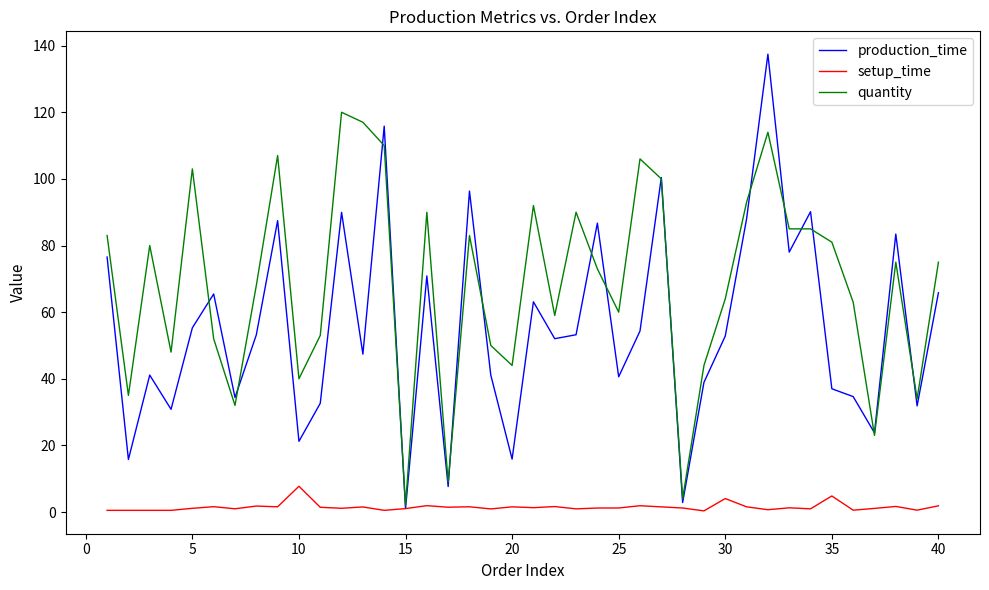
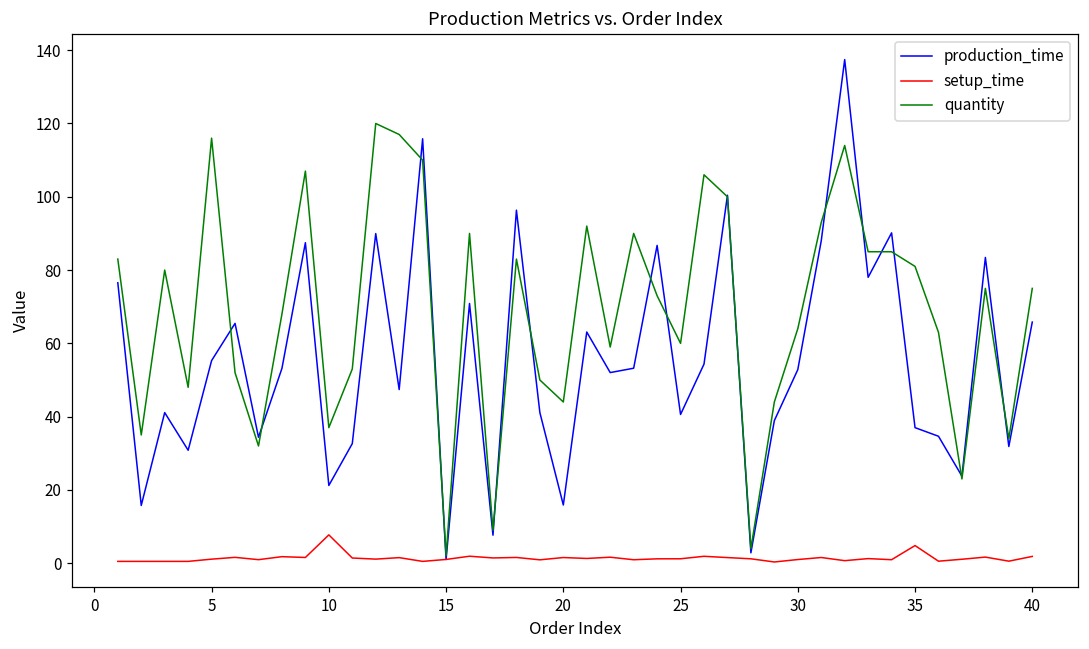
quantity, 5: 103 -> 116
quantity, 10: 40 -> 37
setup_time, 30: 4 -> 1
